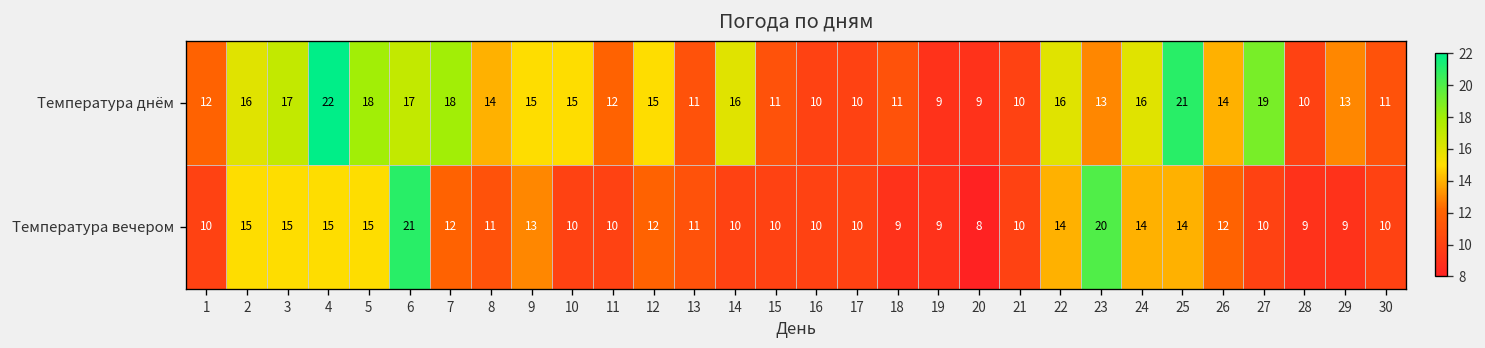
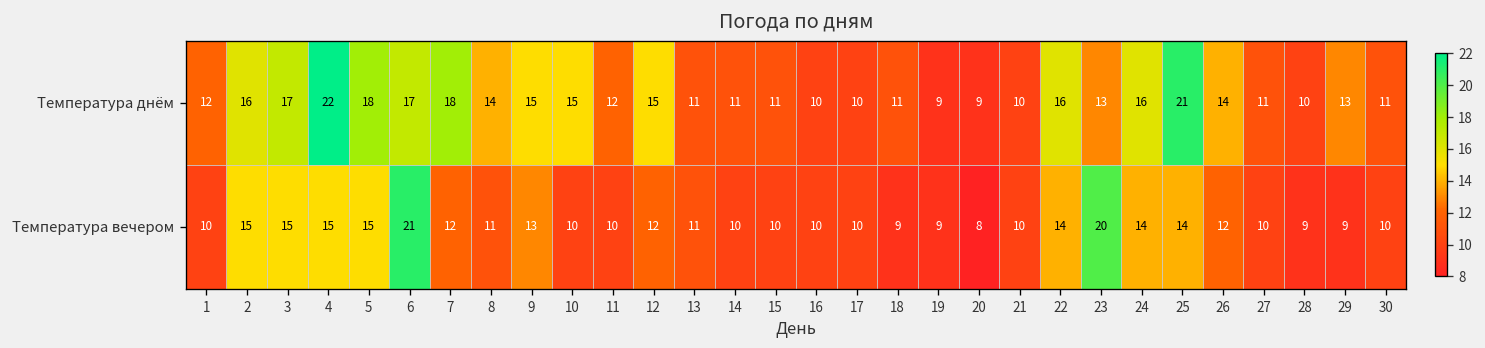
Температура днём, 14: 16 -> 11
Температура днём, 27: 19 -> 11
